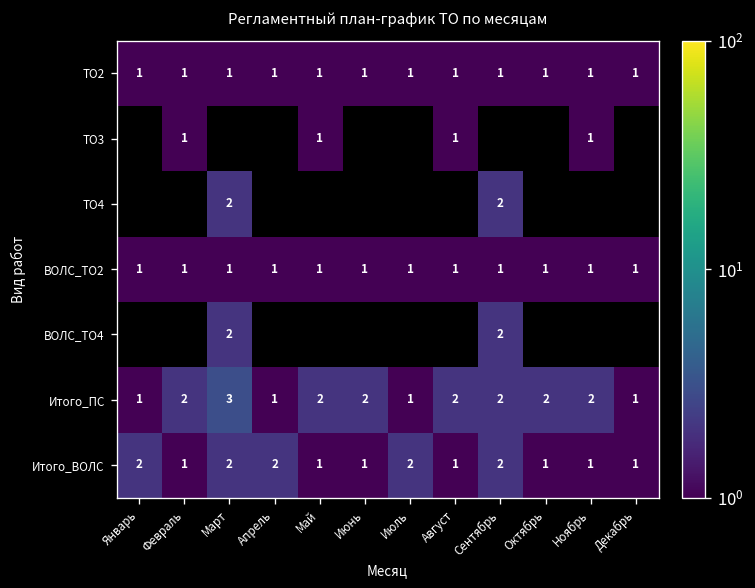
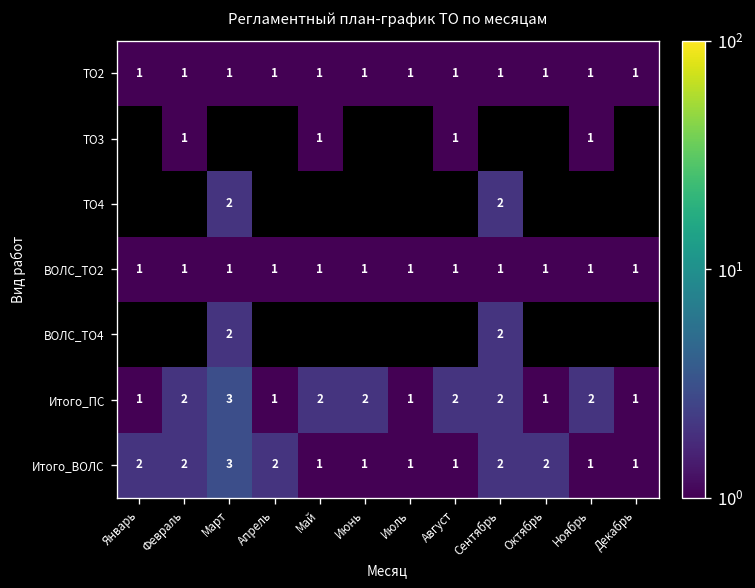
Итого_ПС, Октябрь: 2 -> 1
Итого_ВОЛС, Февраль: 1 -> 2
Итого_ВОЛС, Март: 2 -> 3
Итого_ВОЛС, Июль: 2 -> 1
Итого_ВОЛС, Октябрь: 1 -> 2
